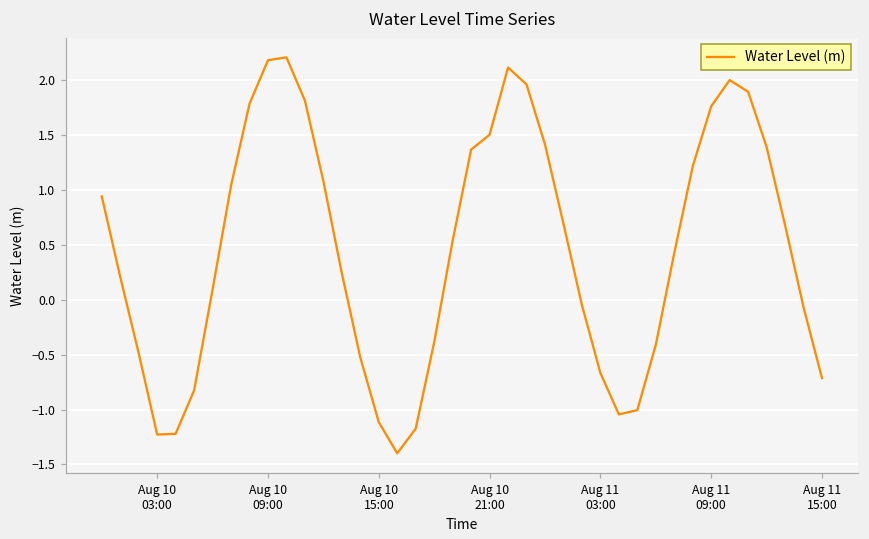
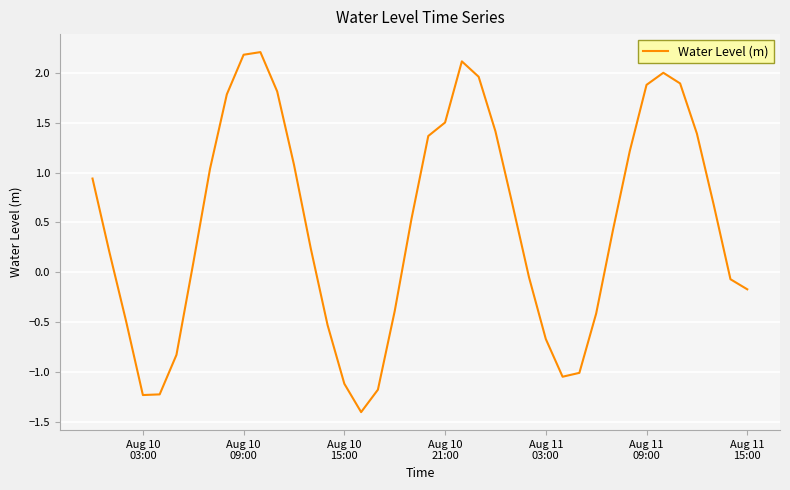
Aug 11 09:00: 1.8 -> 1.9
Aug 11 15:00: -0.7 -> -0.2
